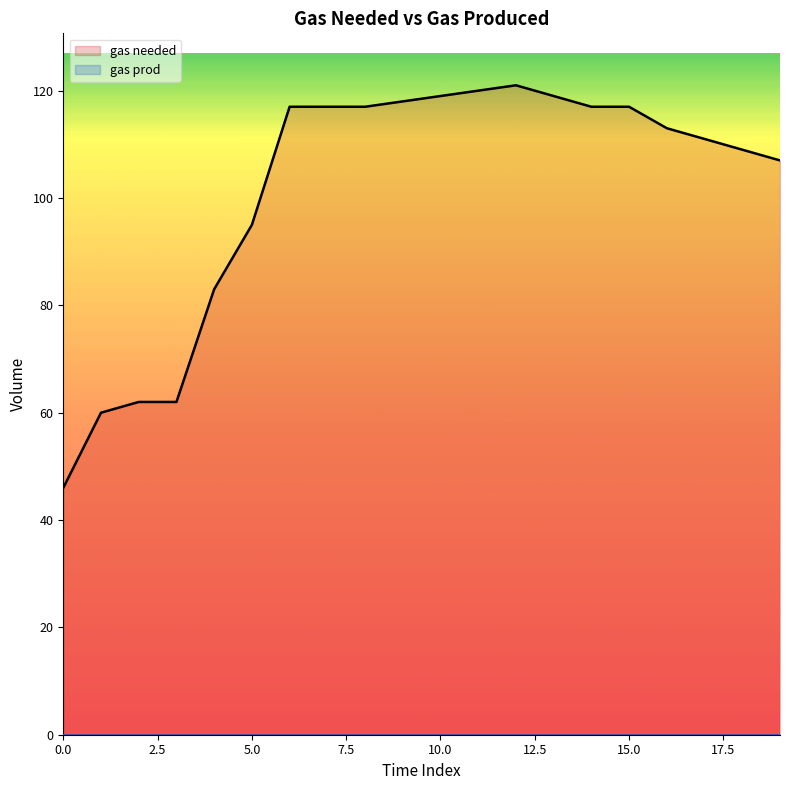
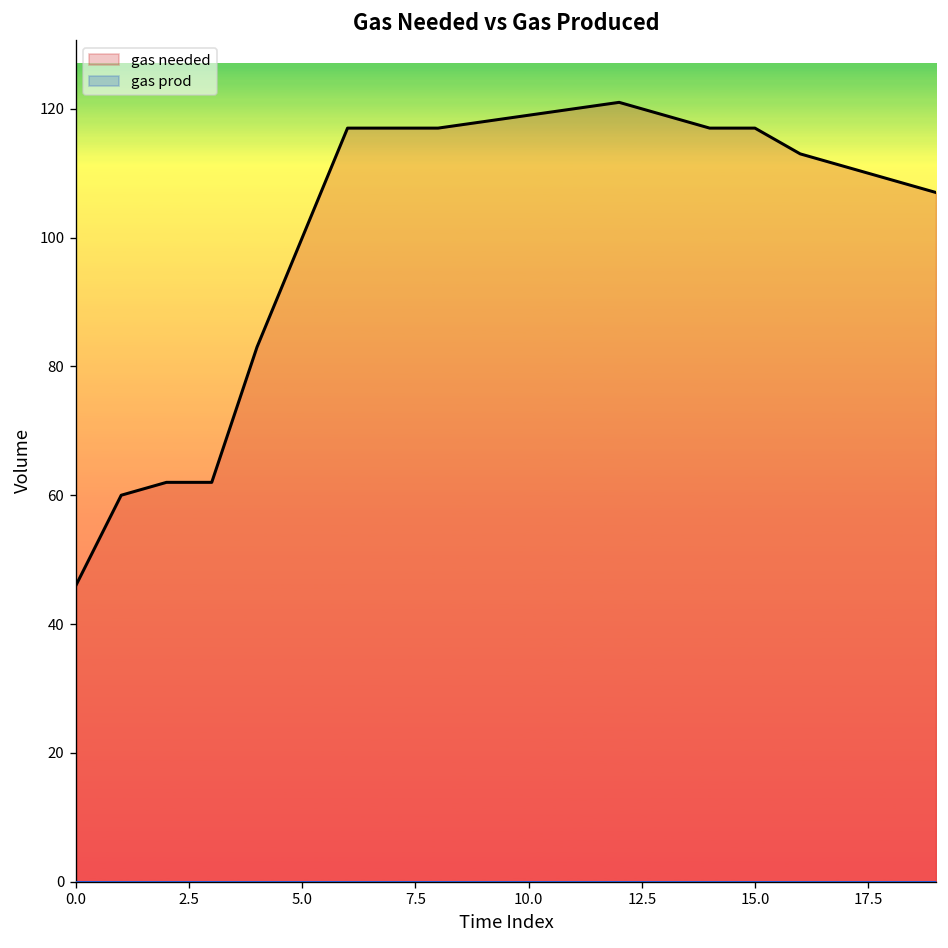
gas needed, 5.0: 95 -> 100
